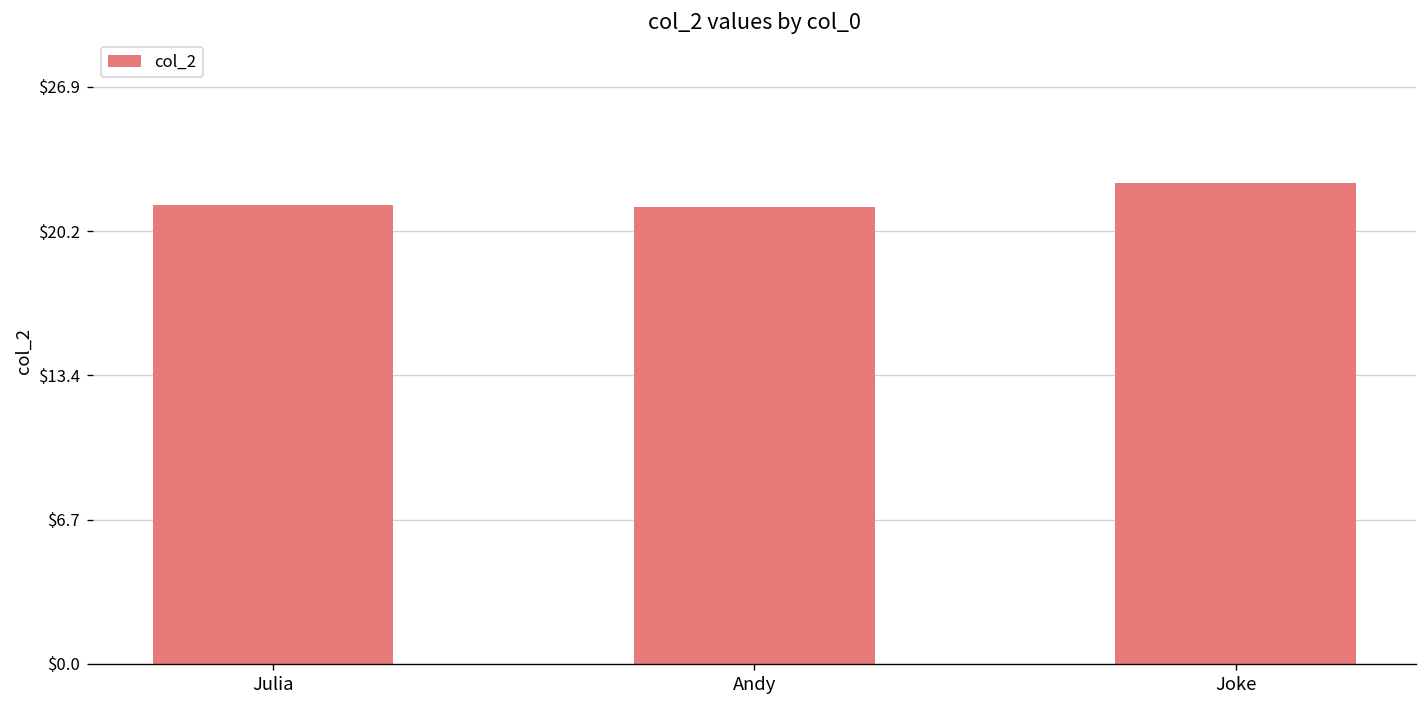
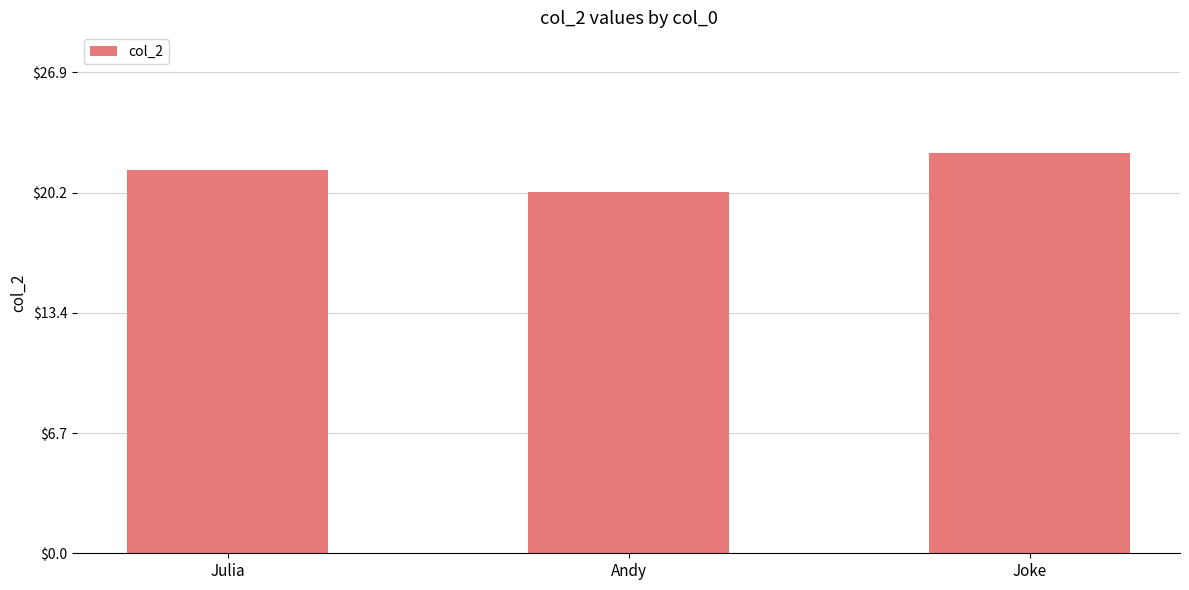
Andy: $21.3 -> $20.2
